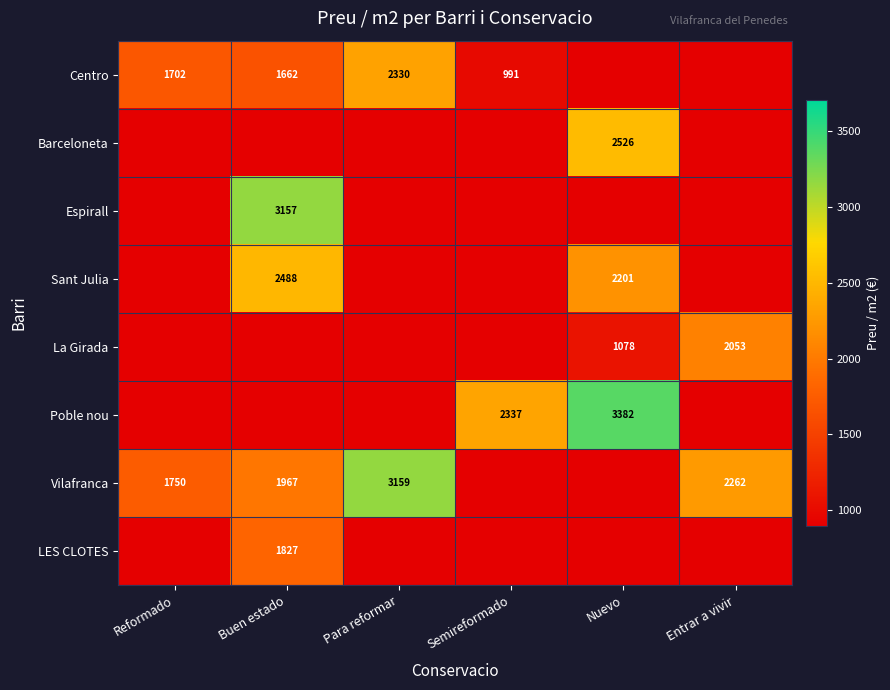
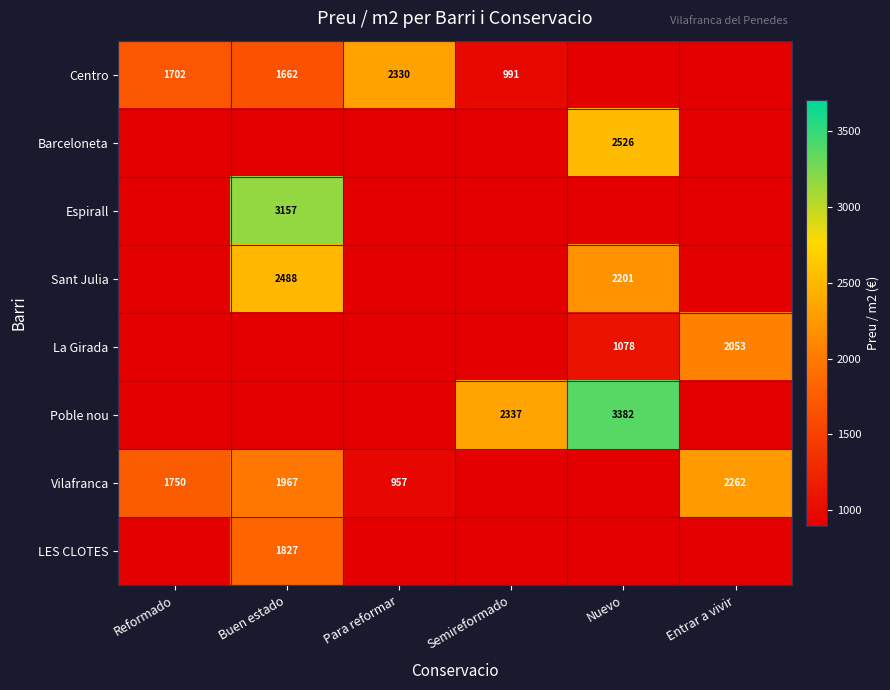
Vilafranca, Para reformar: 3159 -> 957
